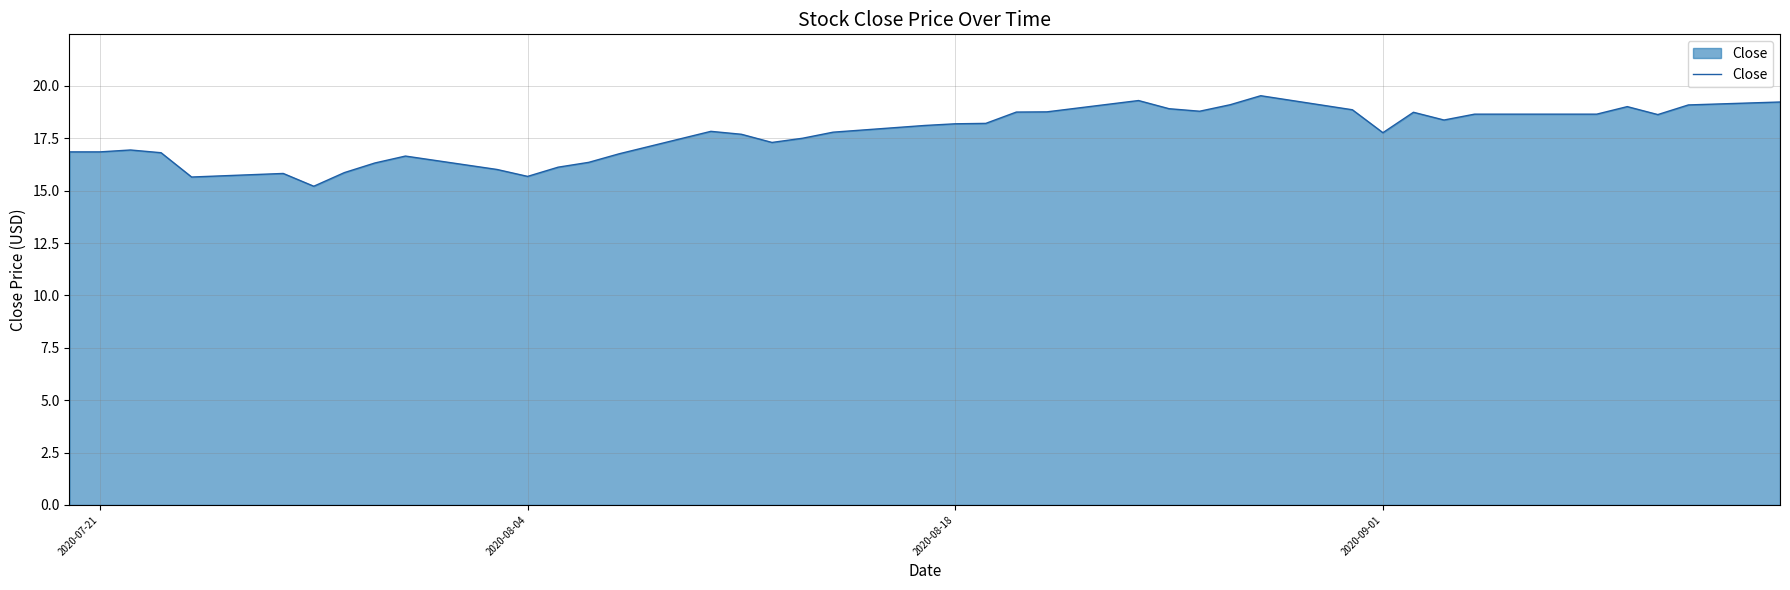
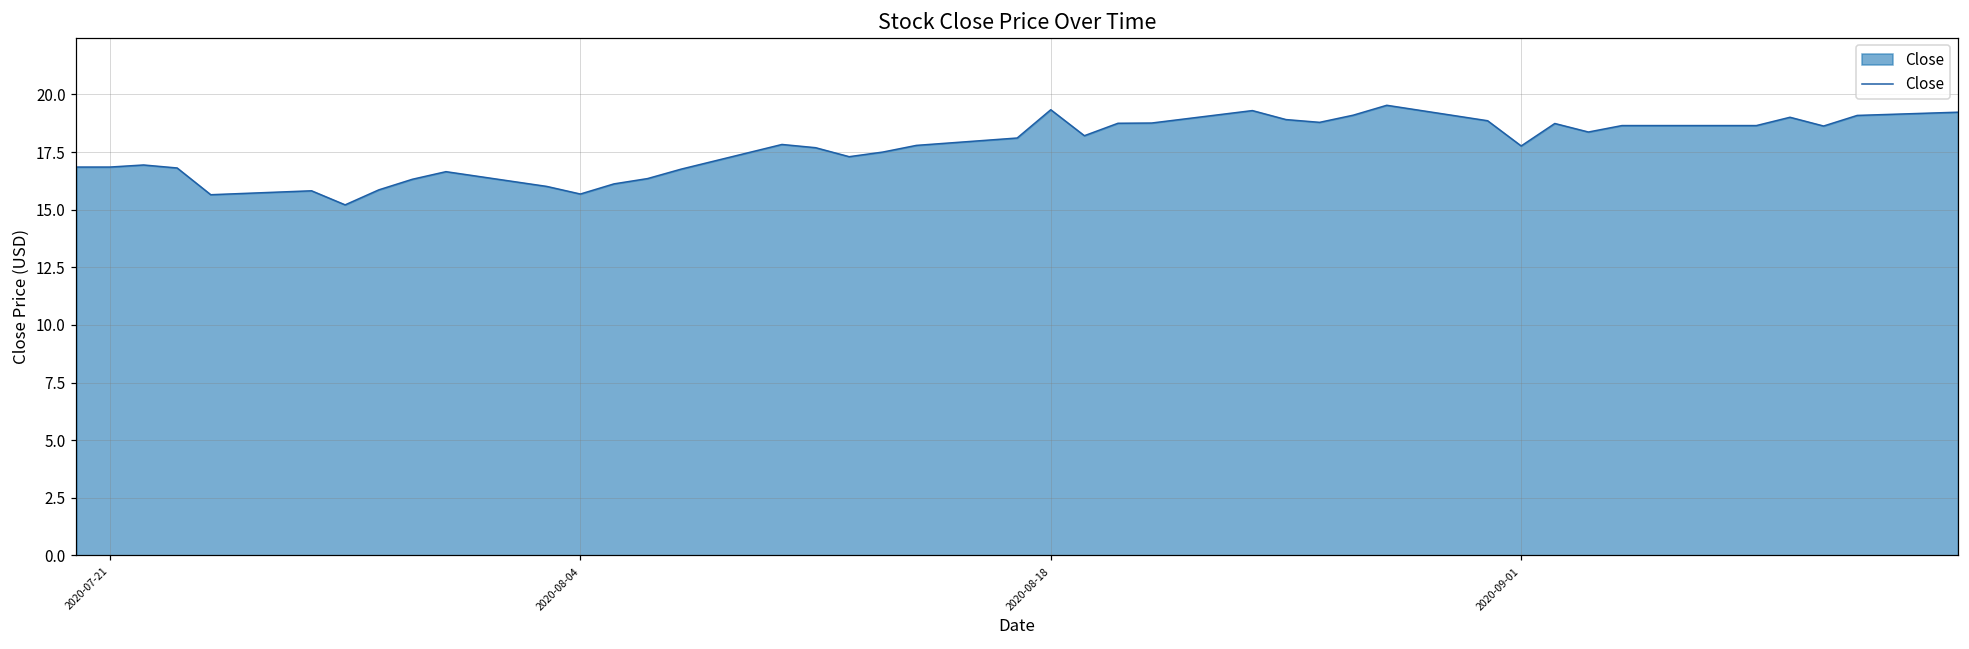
2020-08-18: 18.2 -> 19.3
